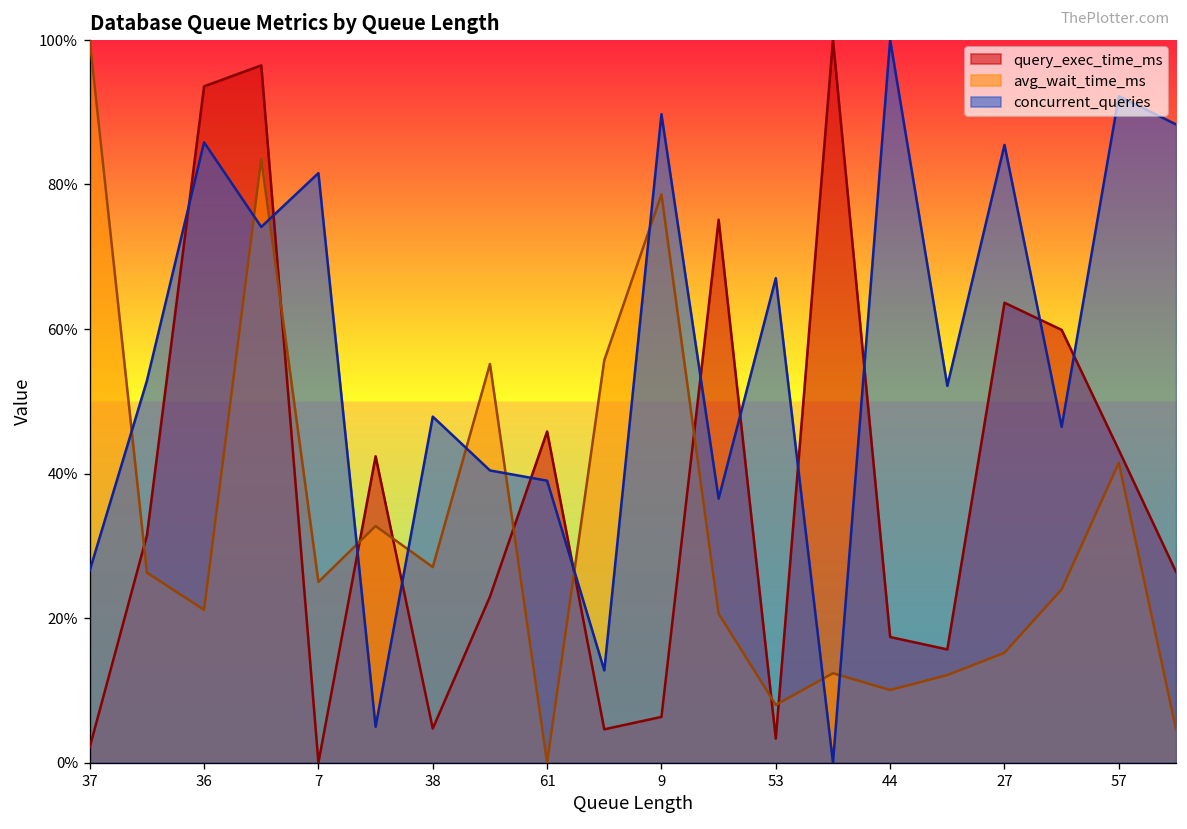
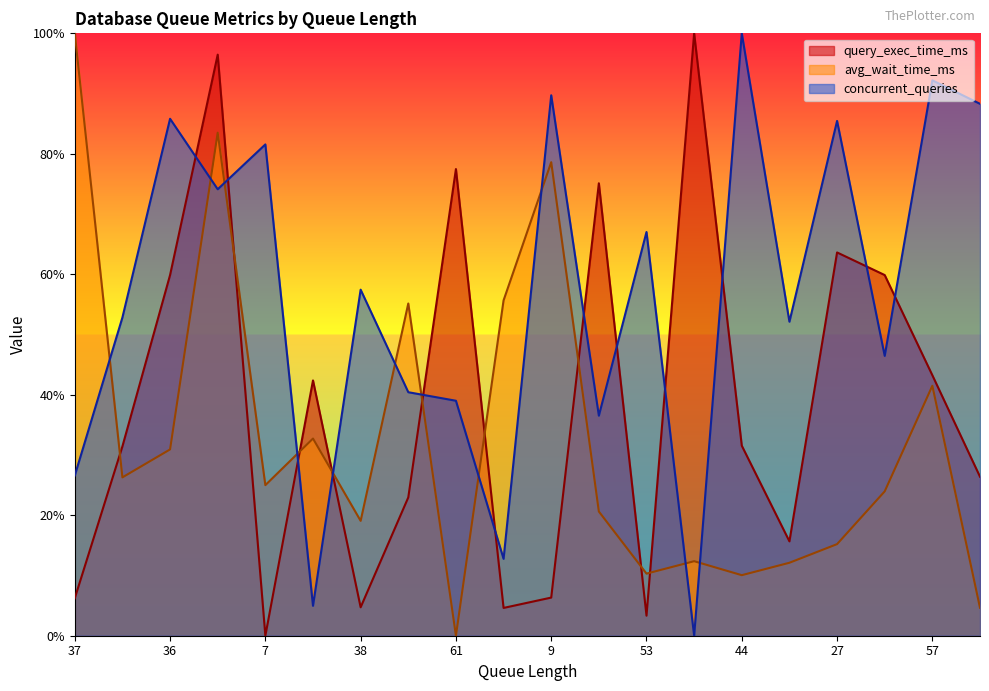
query_exec_time_ms, 37: 2% -> 6%
query_exec_time_ms, 36: 94% -> 60%
avg_wait_time_ms, 36: 21% -> 31%
avg_wait_time_ms, 38: 27% -> 19%
concurrent_queries, 38: 48% -> 57%
query_exec_time_ms, 61: 46% -> 77%
avg_wait_time_ms, 53: 8% -> 10%
query_exec_time_ms, 44: 17% -> 32%
